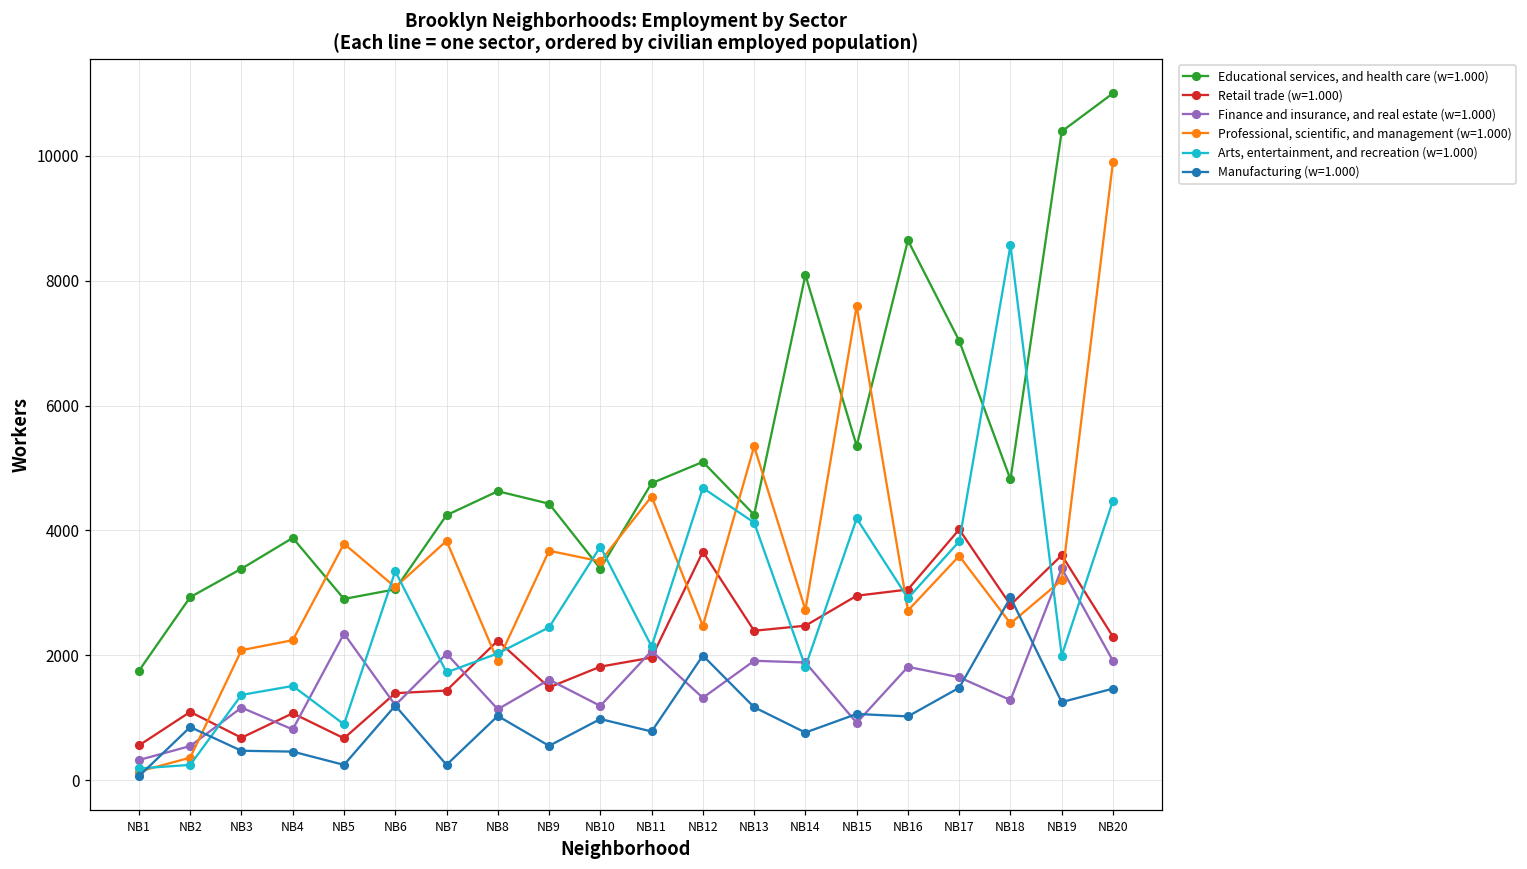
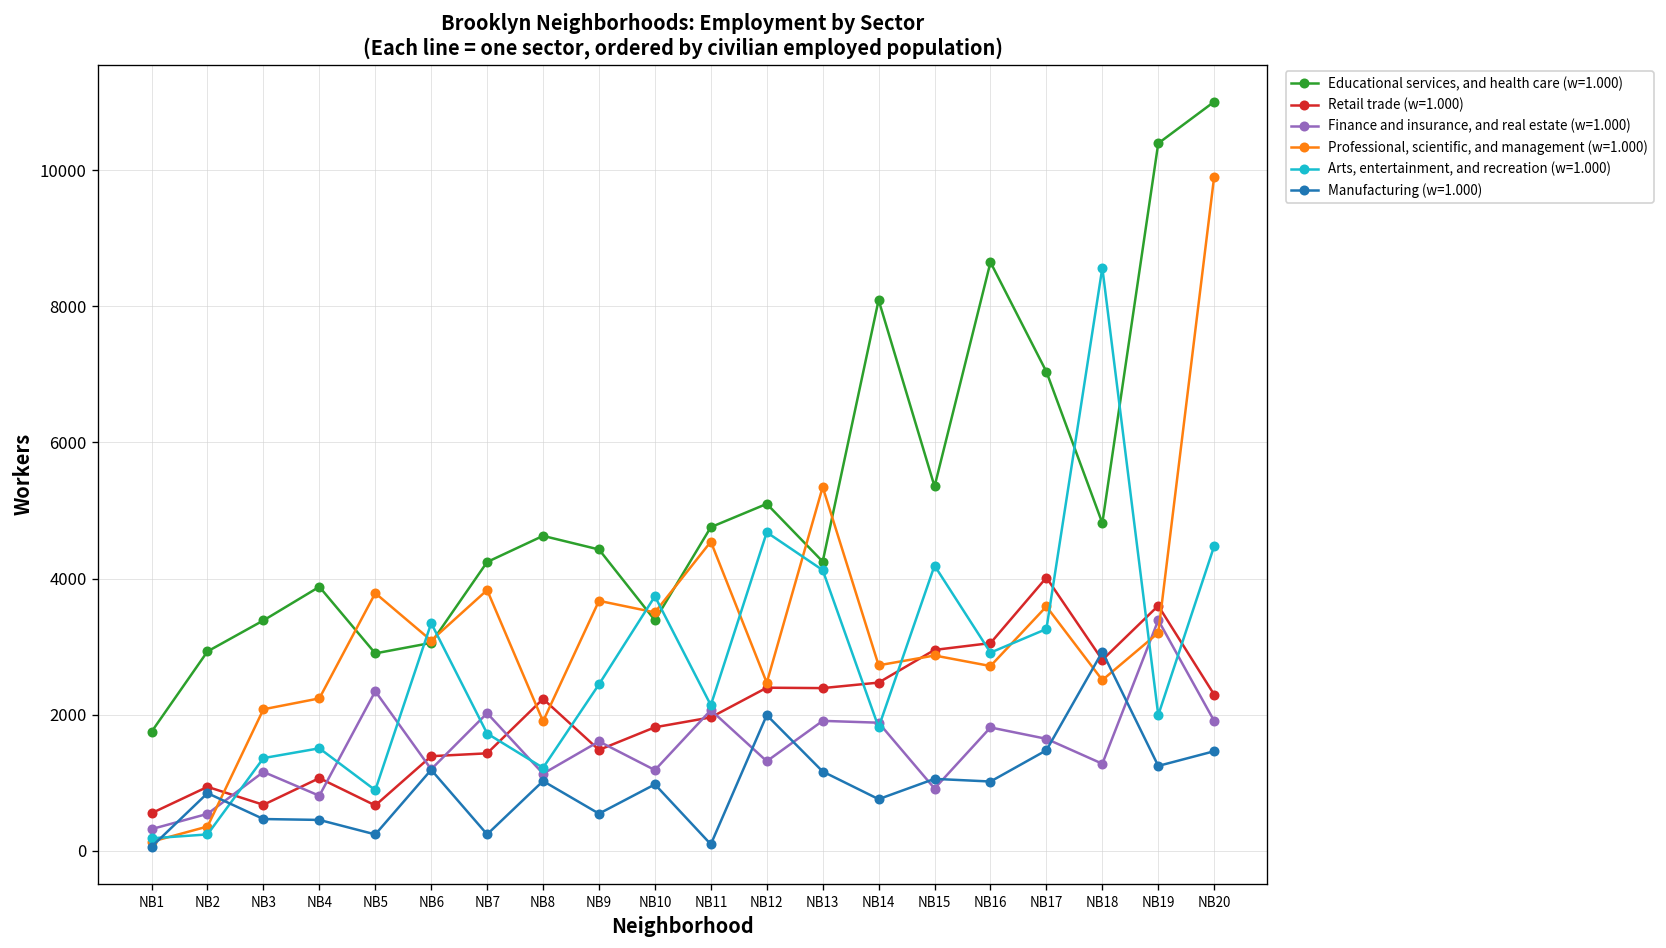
Retail trade (w=1.000), NB2: 1100 -> 900
Arts, entertainment, and recreation (w=1.000), NB8: 2000 -> 1200
Manufacturing (w=1.000), NB11: 800 -> 100
Retail trade (w=1.000), NB12: 3700 -> 2400
Professional, scientific, and management (w=1.000), NB15: 7600 -> 2900
Arts, entertainment, and recreation (w=1.000), NB17: 3800 -> 3300
